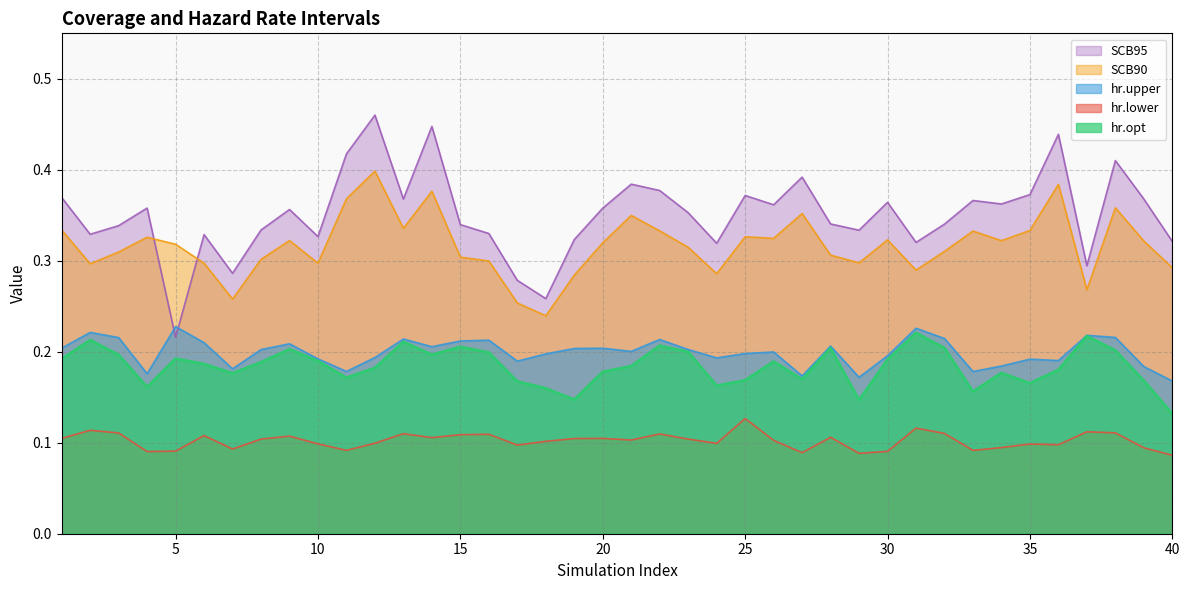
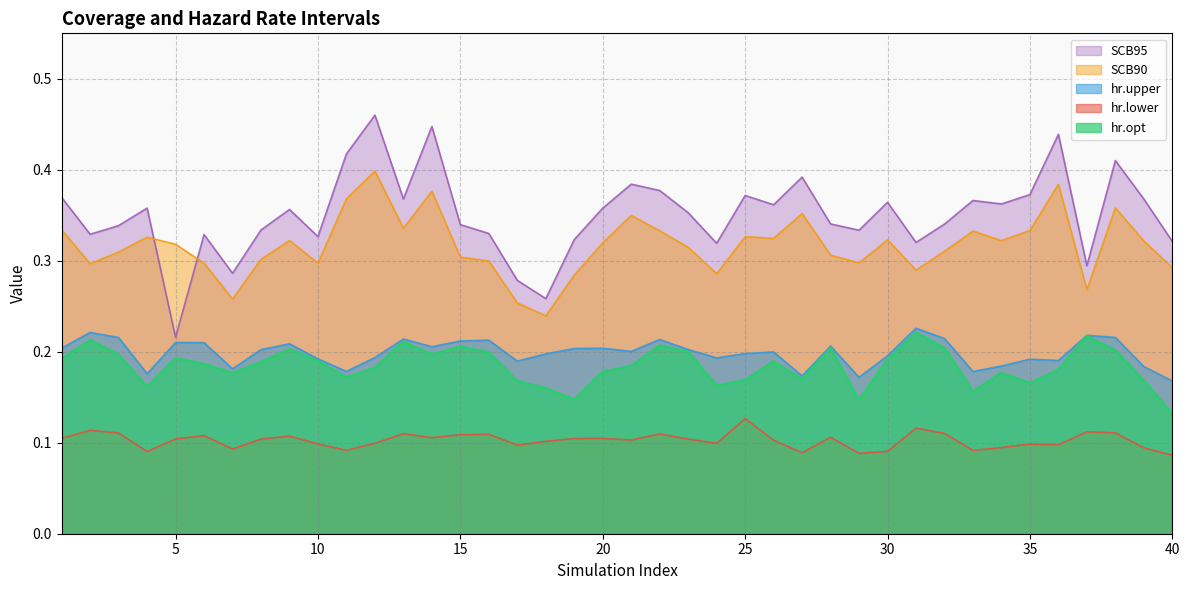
hr.upper, 5: 0.23 -> 0.21
hr.lower, 5: 0.09 -> 0.10
